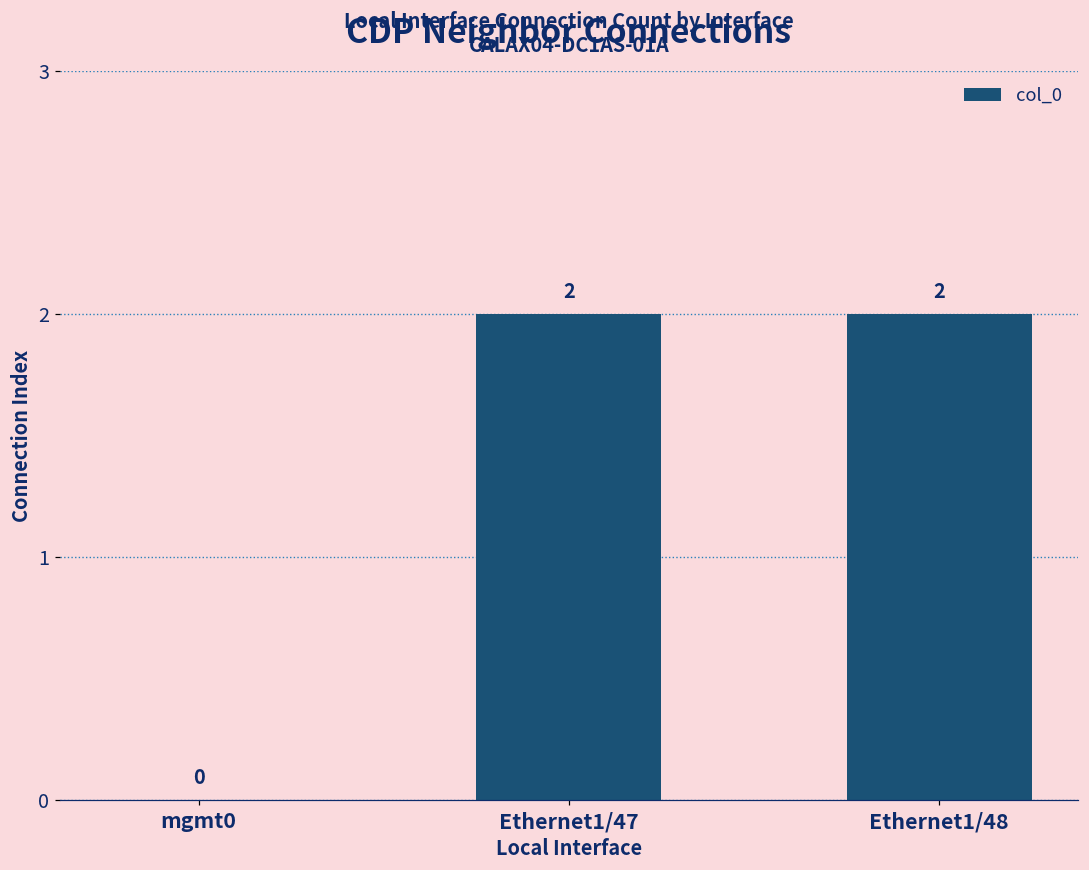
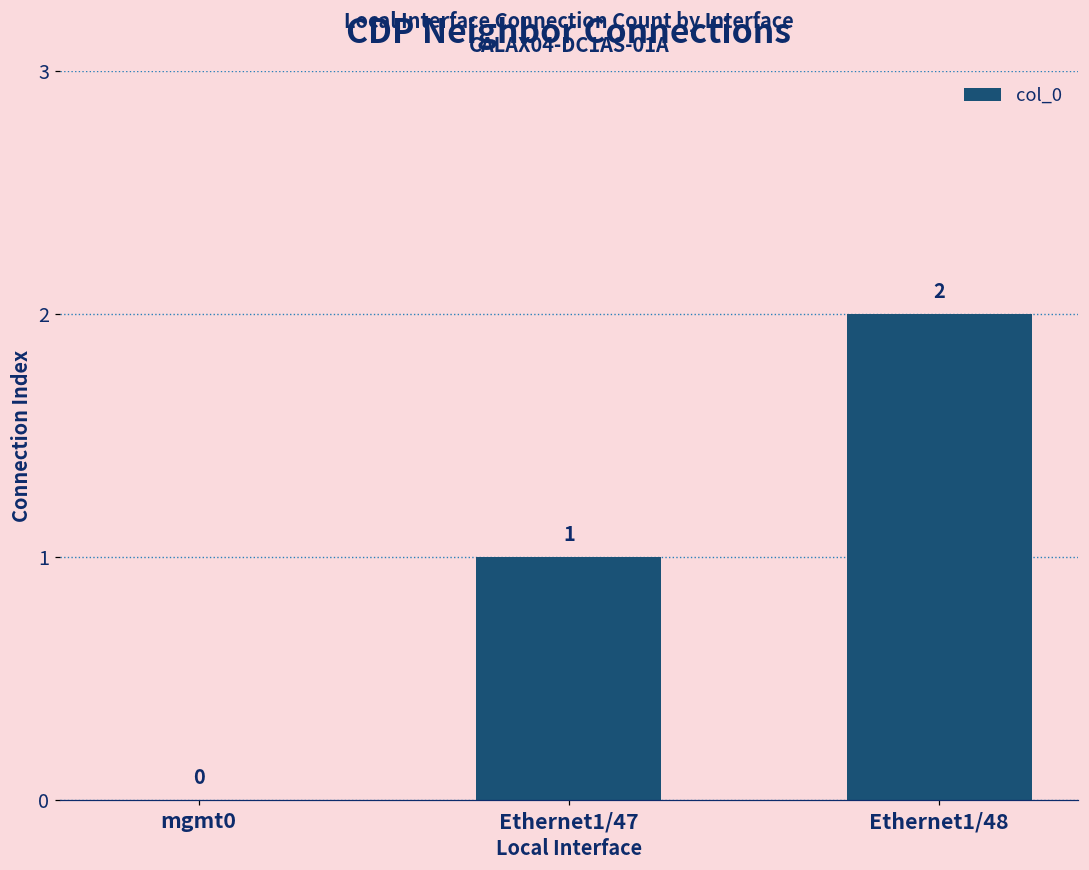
Ethernet1/47: 2 -> 1
